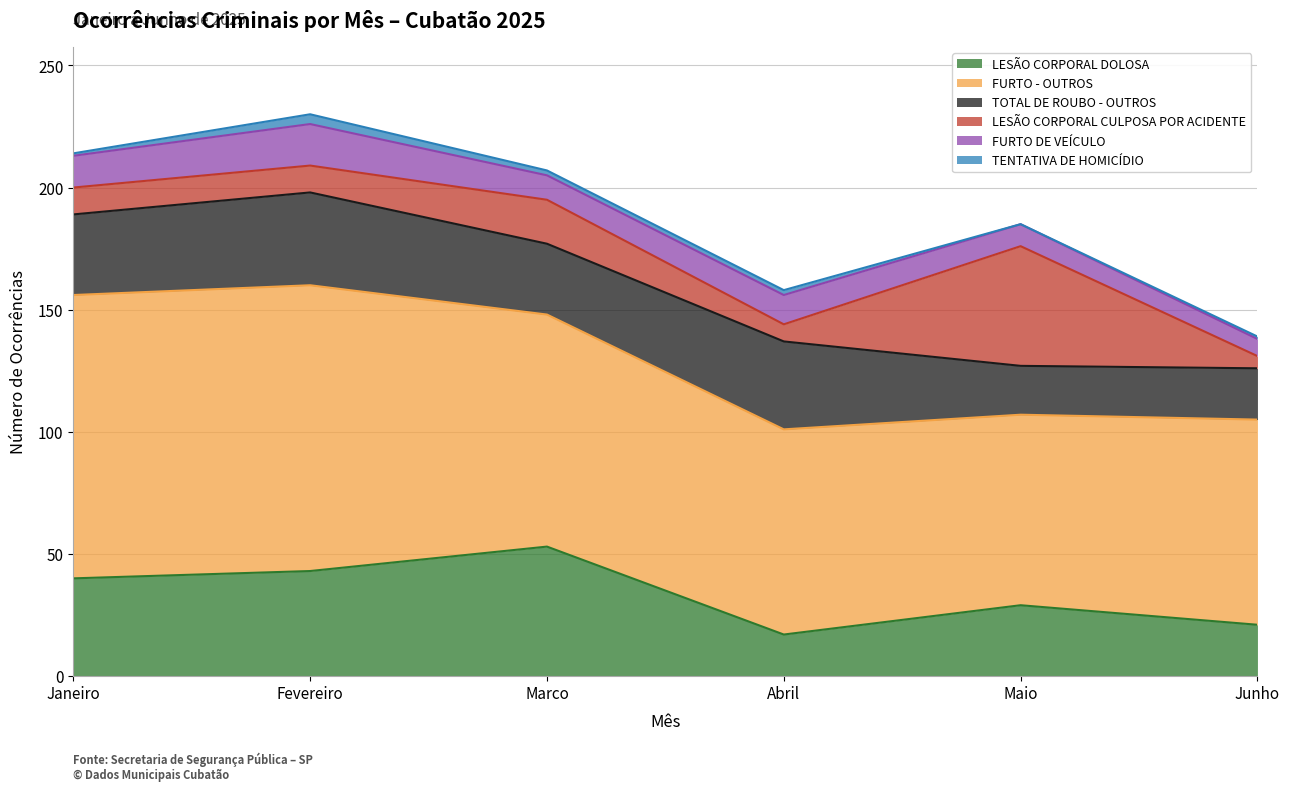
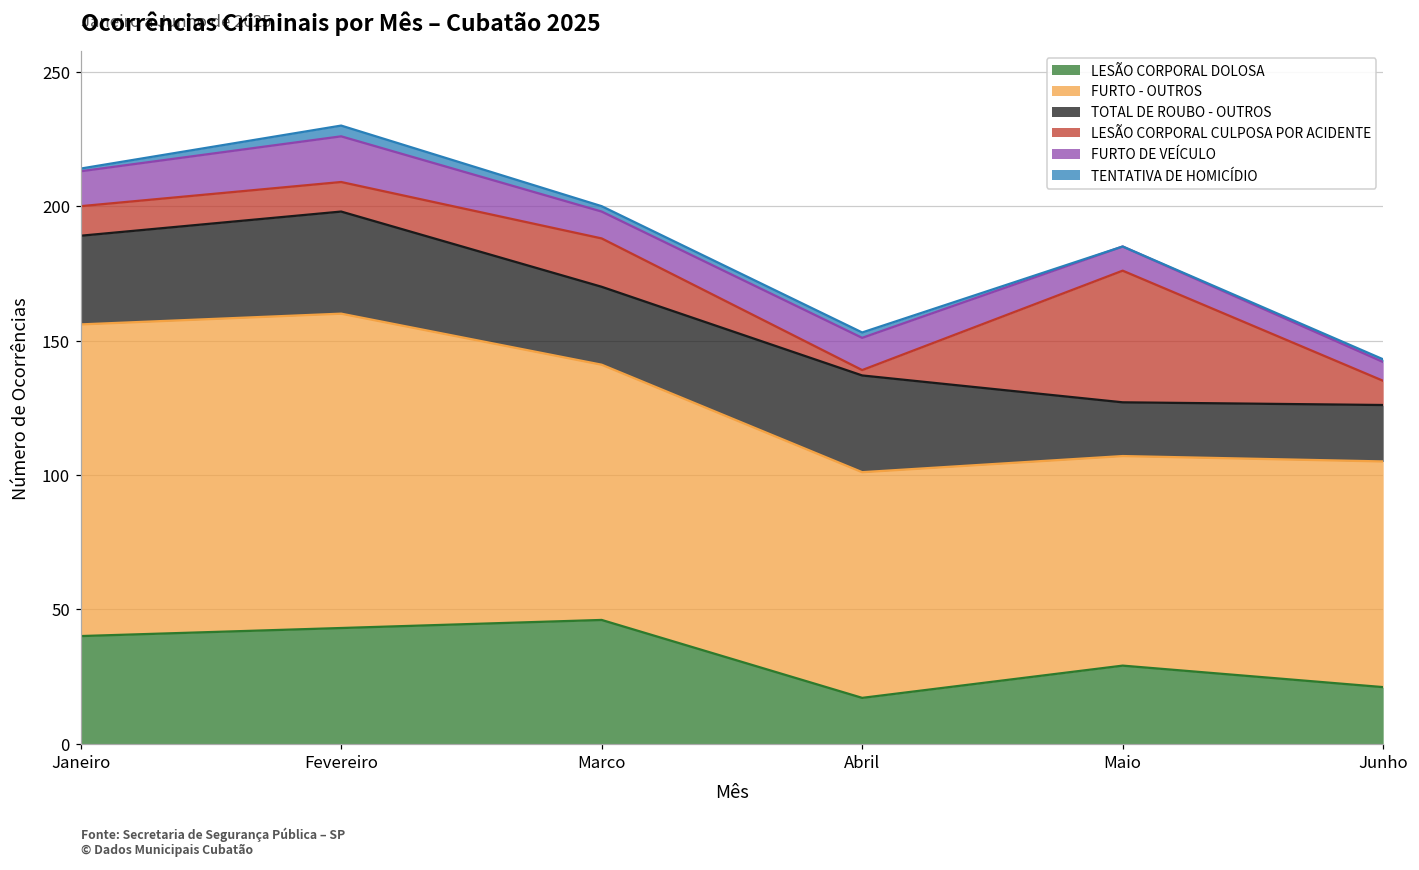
LESÃO CORPORAL DOLOSA, Marco: 53 -> 46
LESÃO CORPORAL CULPOSA POR ACIDENTE, Abril: 7 -> 2
LESÃO CORPORAL CULPOSA POR ACIDENTE, Junho: 5 -> 9
